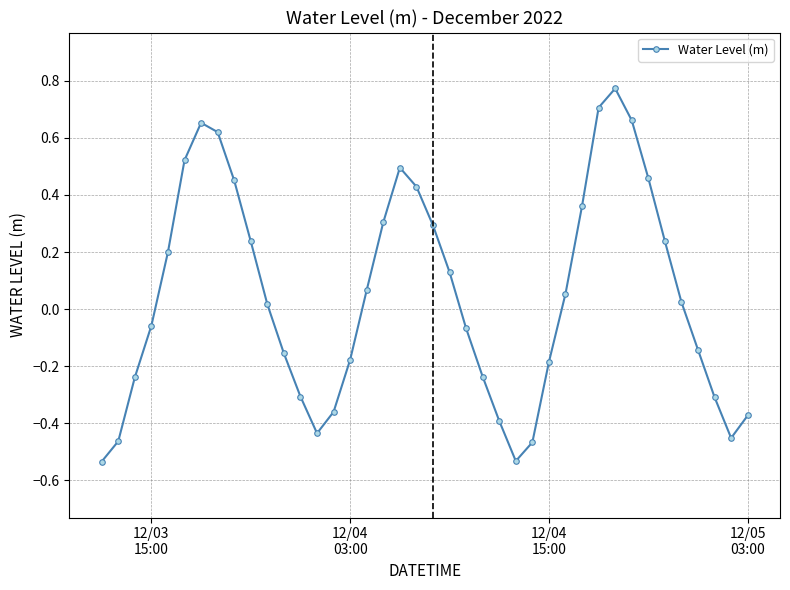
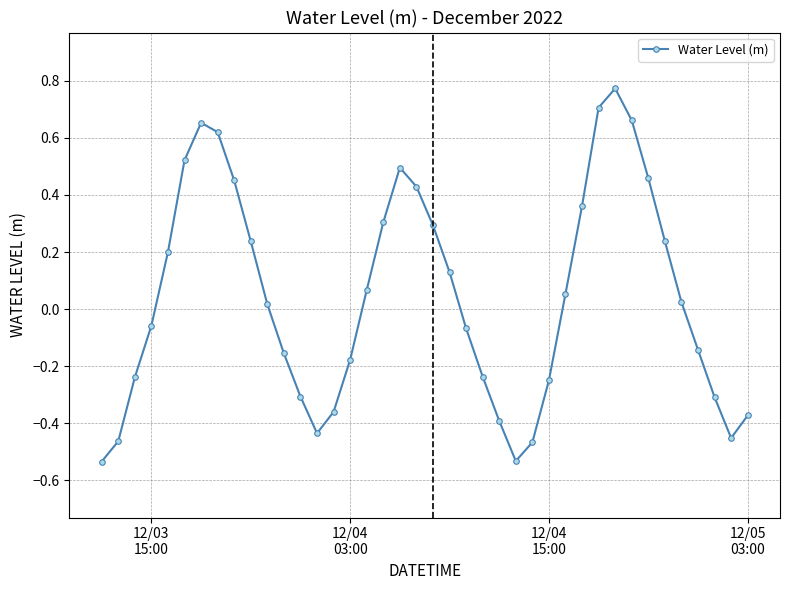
12/04 15:00: -0.19 -> -0.25
